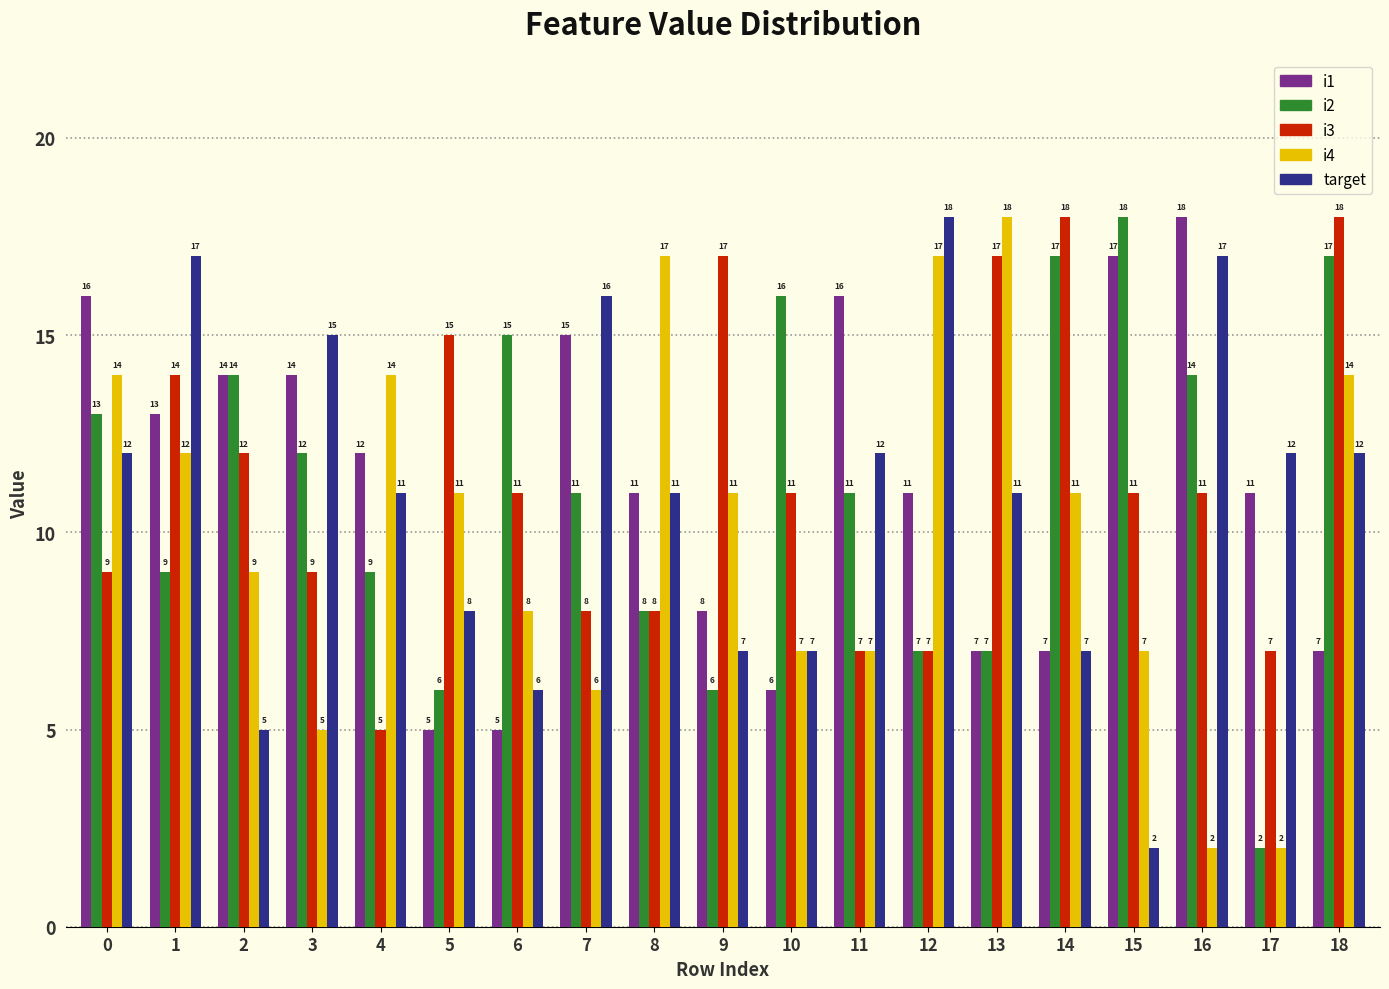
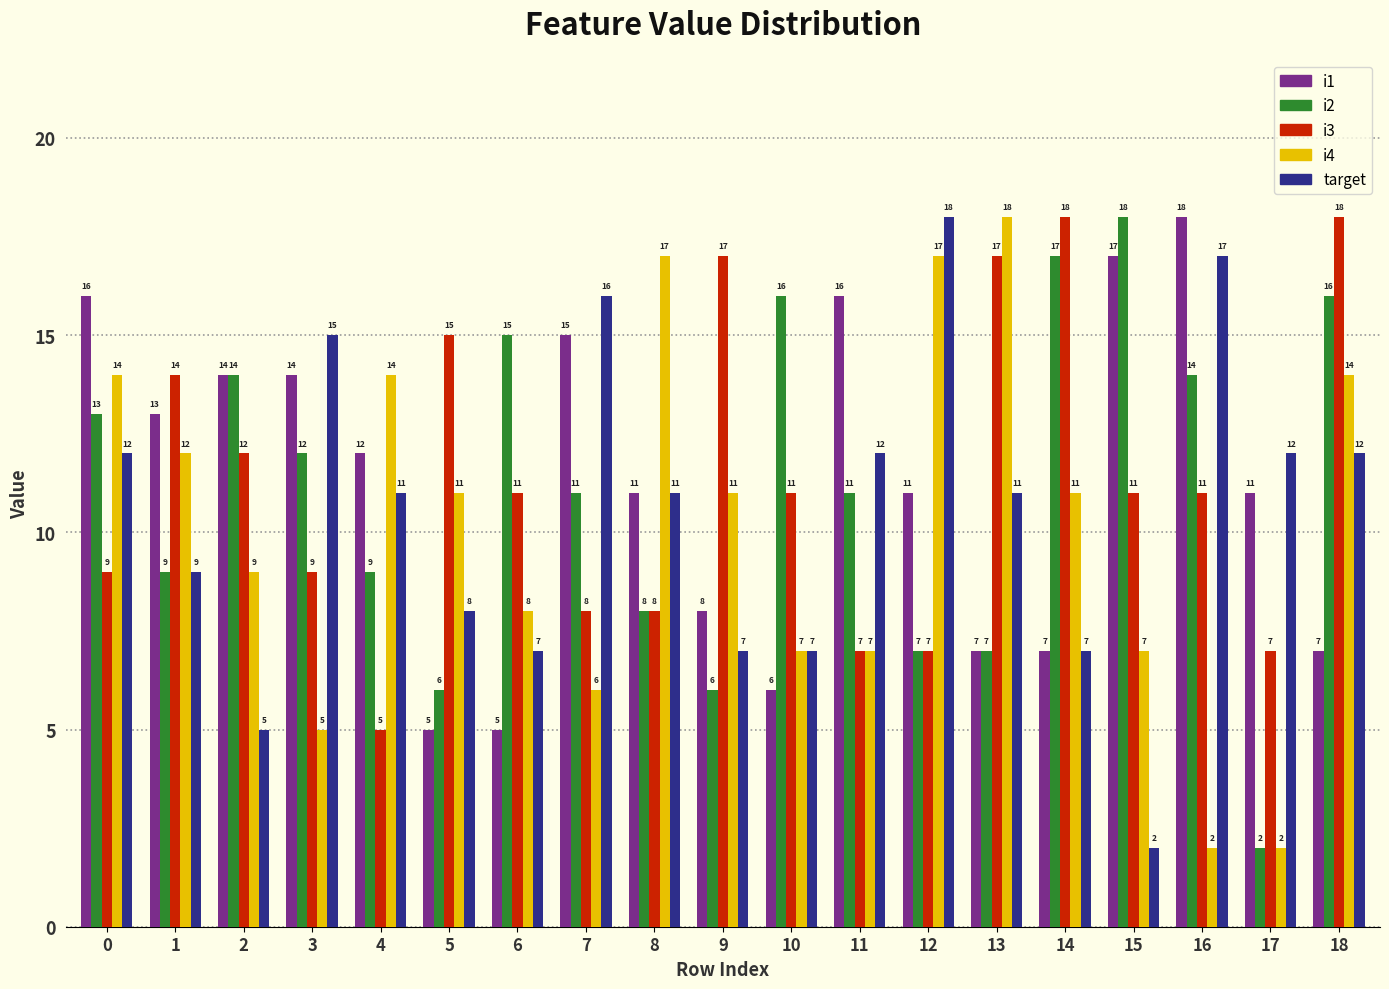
target, 1: 17 -> 9
target, 6: 6 -> 7
i2, 18: 17 -> 16
